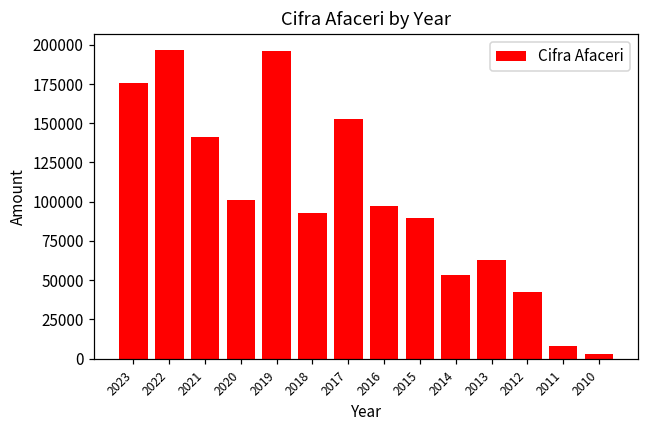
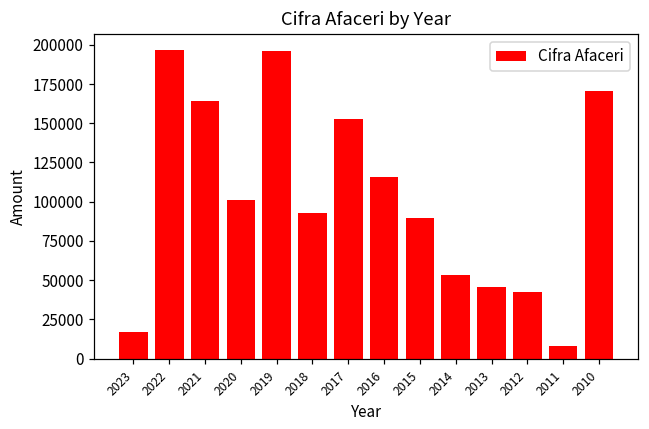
2023: 176000 -> 17000
2021: 141000 -> 164000
2016: 97000 -> 116000
2013: 63000 -> 46000
2010: 3000 -> 171000
